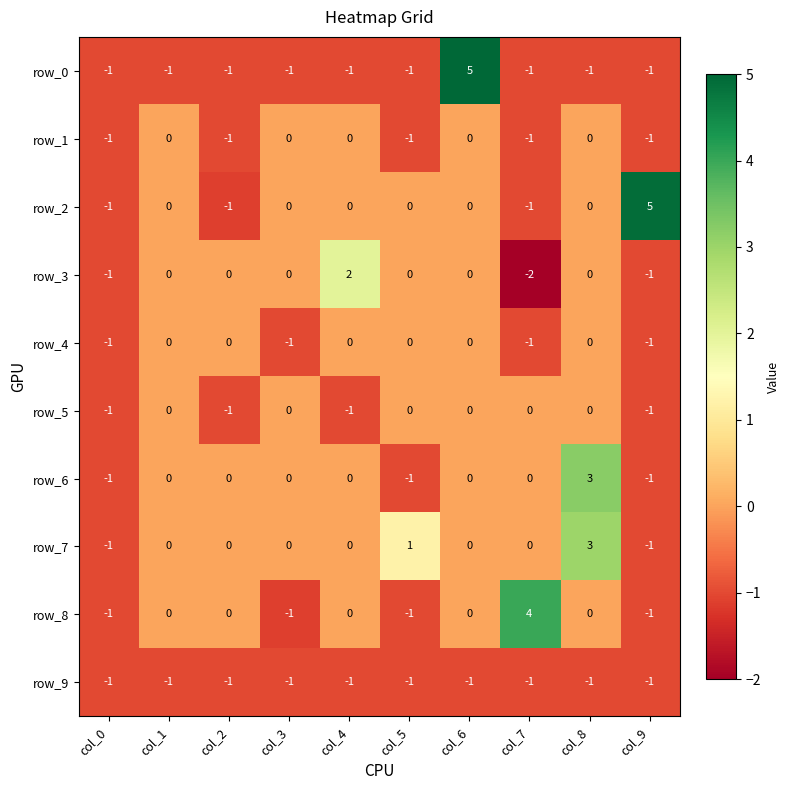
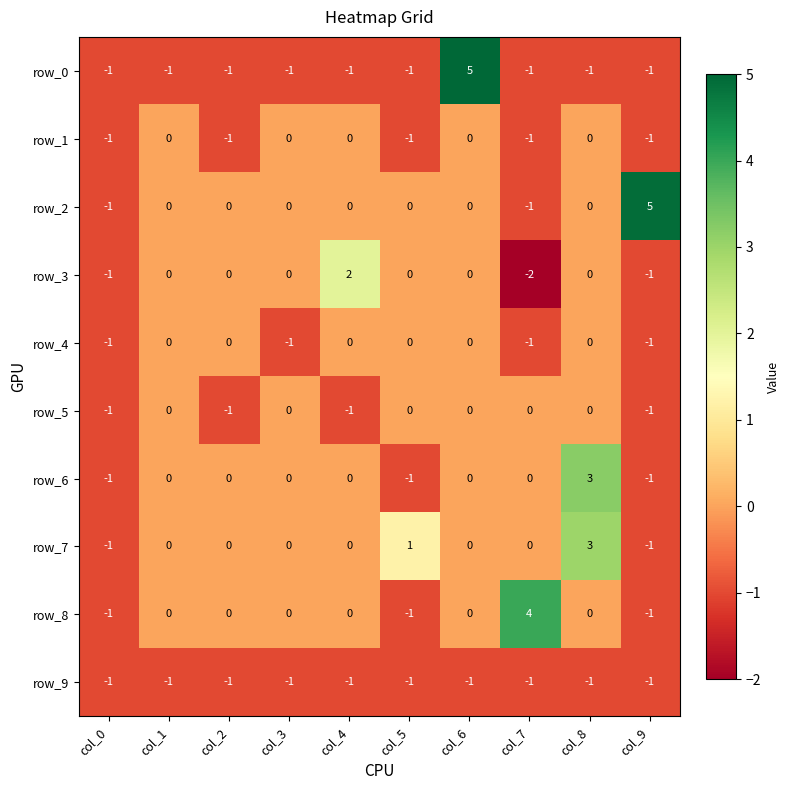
row_2, col_2: -1 -> 0
row_8, col_3: -1 -> 0
